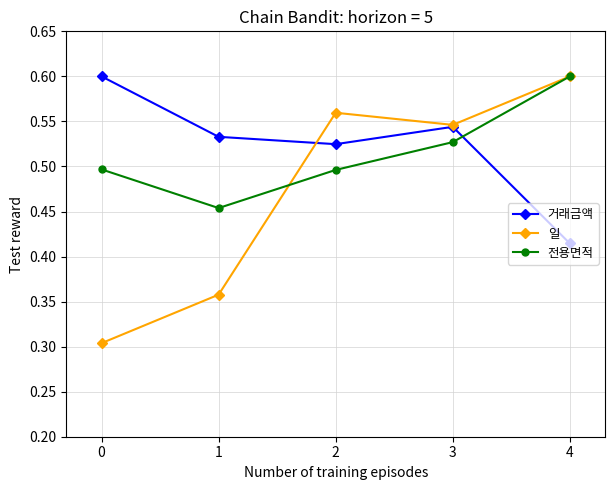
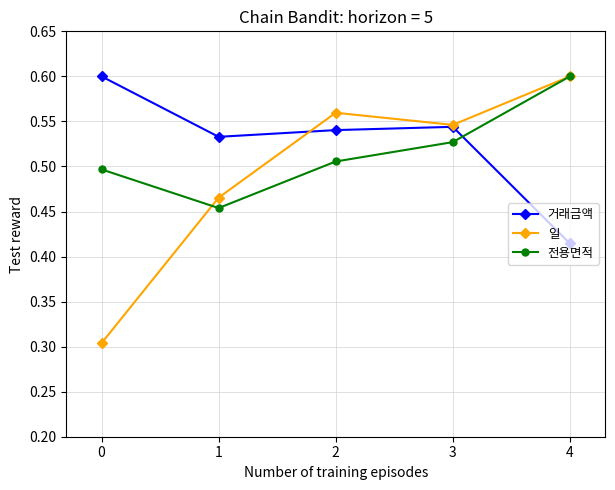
일, 1: 0.36 -> 0.47
거래금액, 2: 0.52 -> 0.54
전용면적, 2: 0.50 -> 0.51
